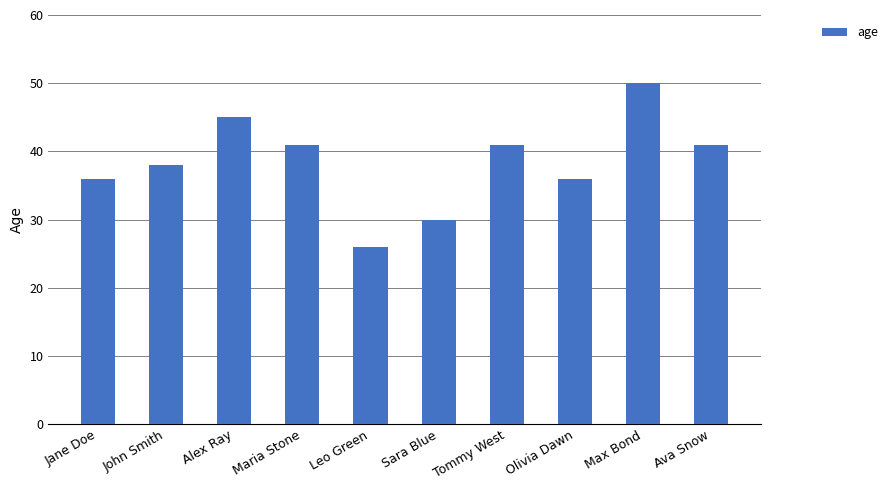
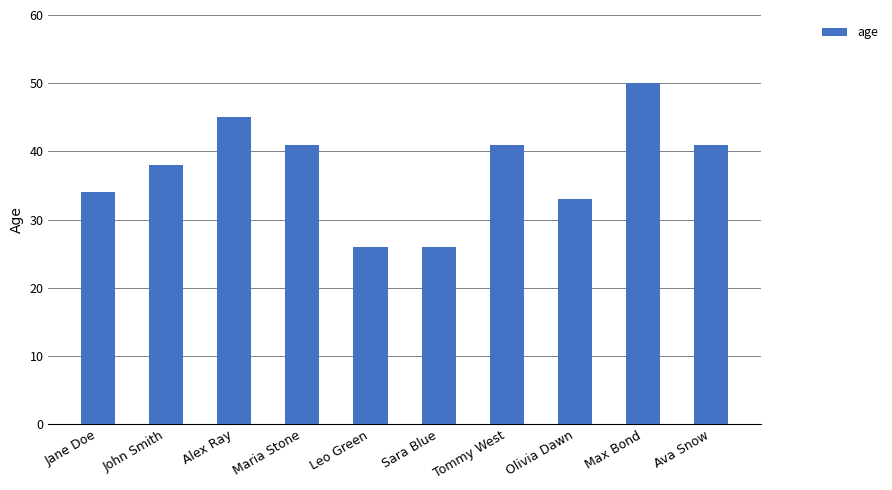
Jane Doe: 36 -> 34
Sara Blue: 30 -> 26
Olivia Dawn: 36 -> 33
